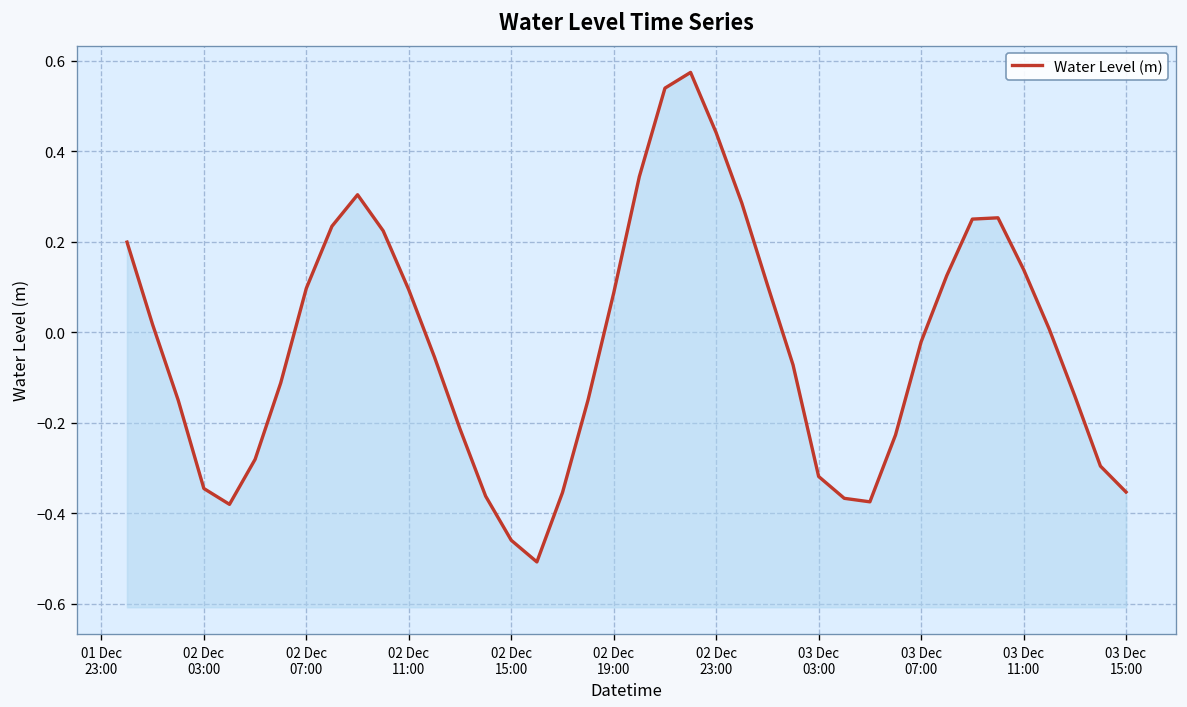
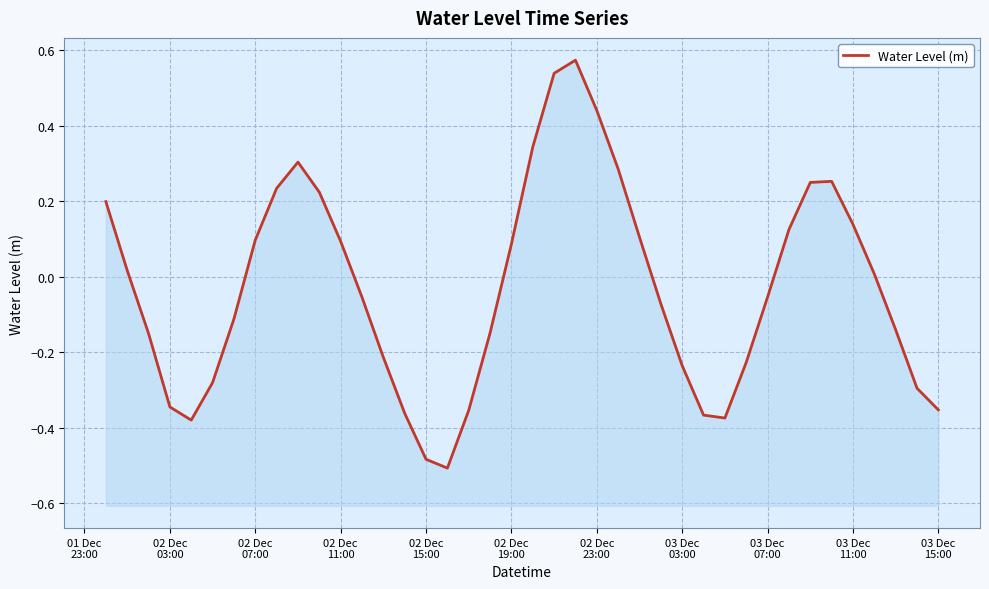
02 Dec 15:00: -0.46 -> -0.48
03 Dec 03:00: -0.32 -> -0.24
03 Dec 07:00: -0.02 -> -0.05
